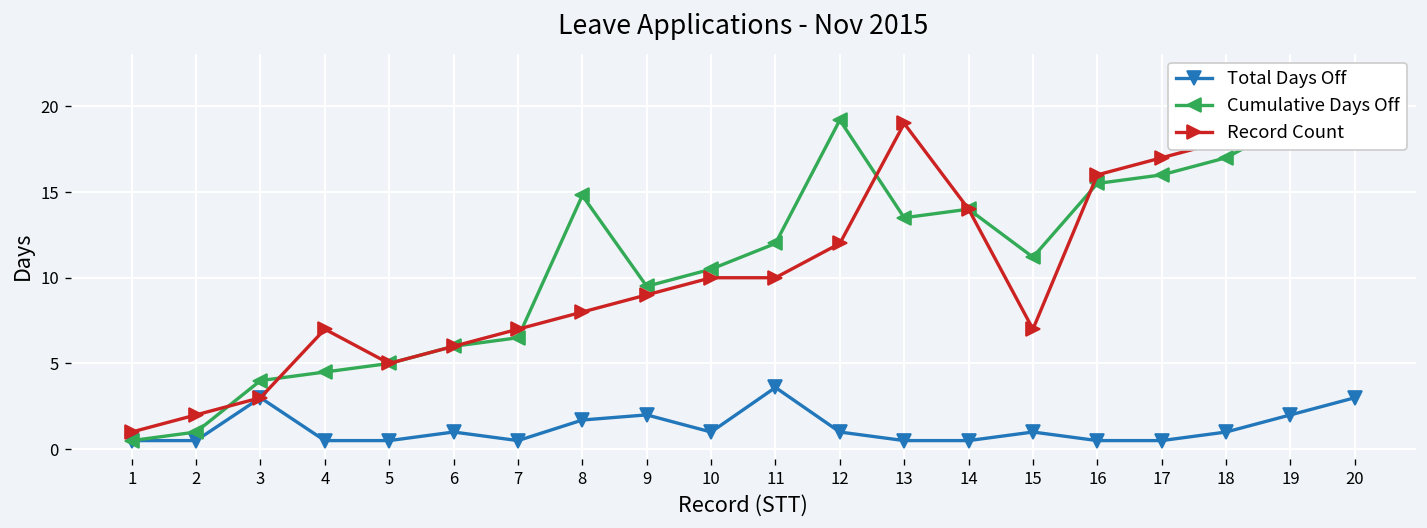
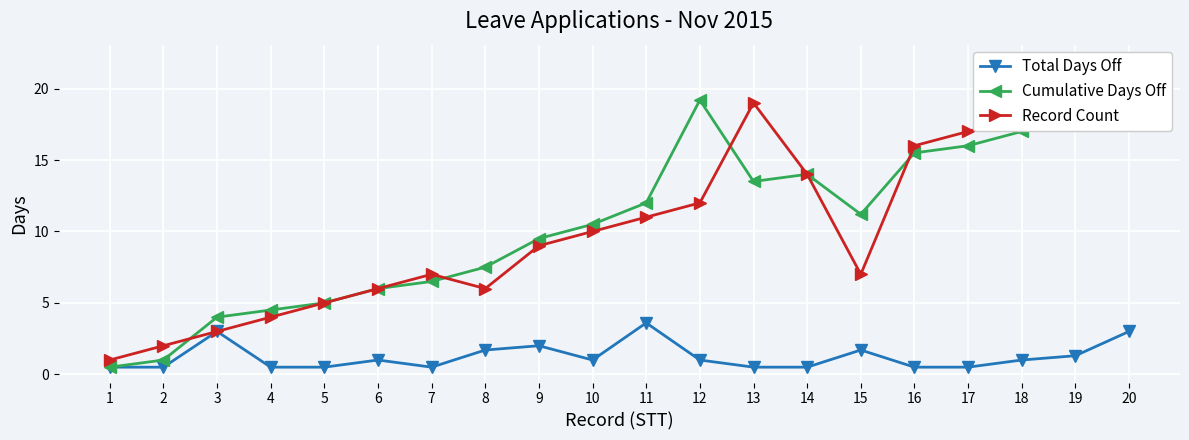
Record Count, 4: 7 -> 4
Cumulative Days Off, 8: 14.8 -> 7.5
Record Count, 8: 8 -> 6
Record Count, 11: 10 -> 11
Total Days Off, 15: 1.0 -> 1.7
Total Days Off, 19: 2.0 -> 1.3
